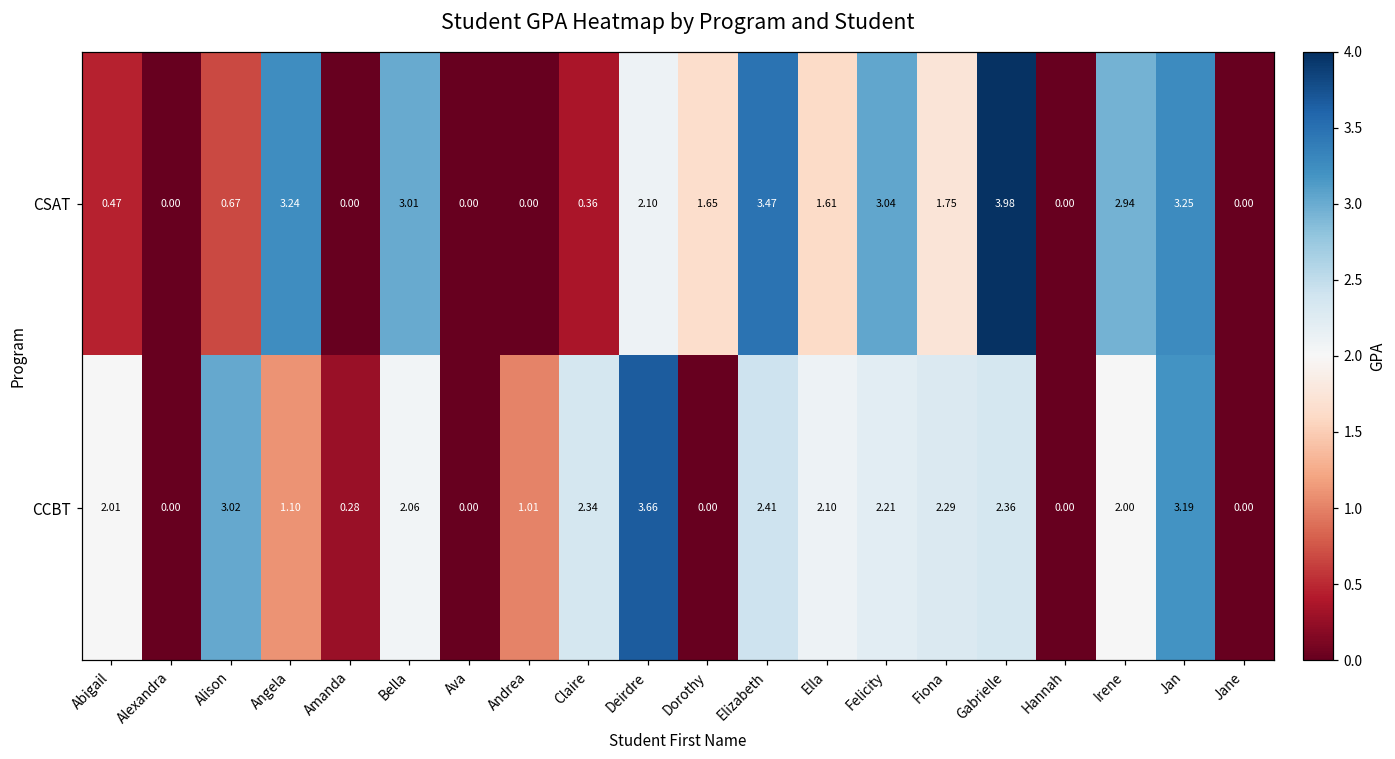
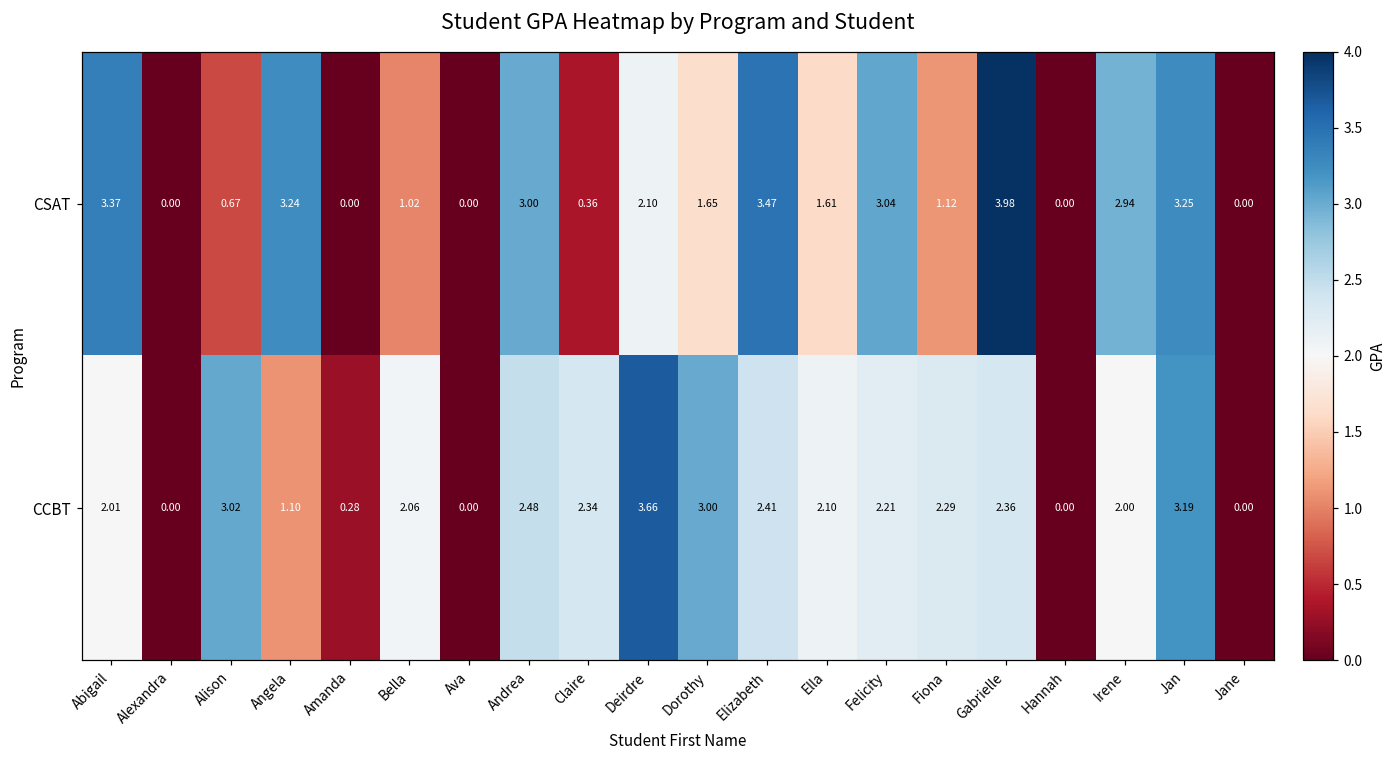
CSAT, Abigail: 0.47 -> 3.37
CSAT, Bella: 3.01 -> 1.02
CSAT, Andrea: 0.00 -> 3.00
CSAT, Fiona: 1.75 -> 1.12
CCBT, Andrea: 1.01 -> 2.48
CCBT, Dorothy: 0.00 -> 3.00
